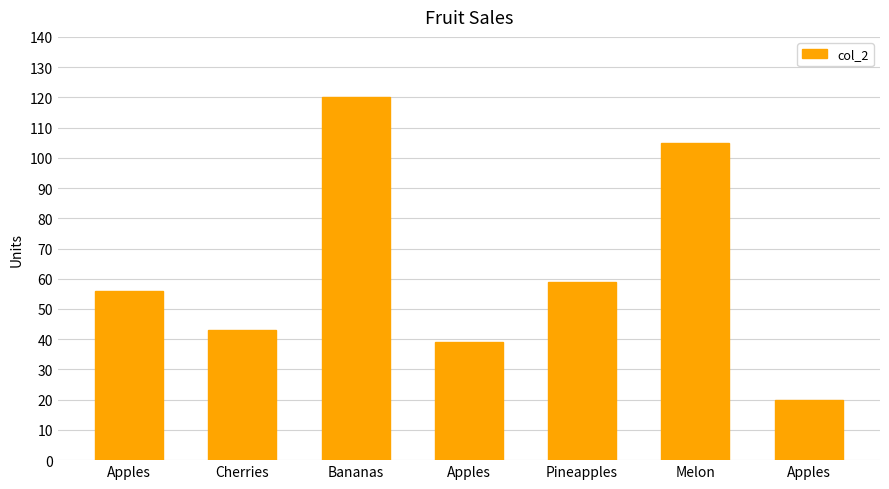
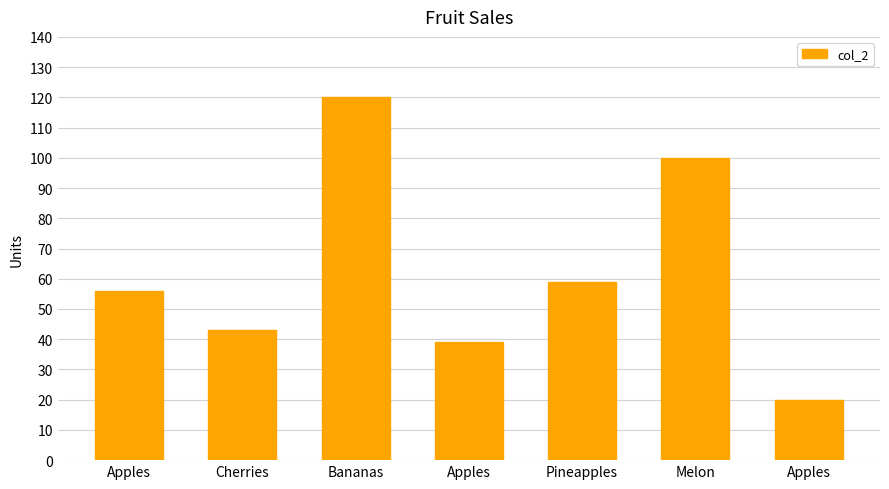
Melon: 105 -> 100
